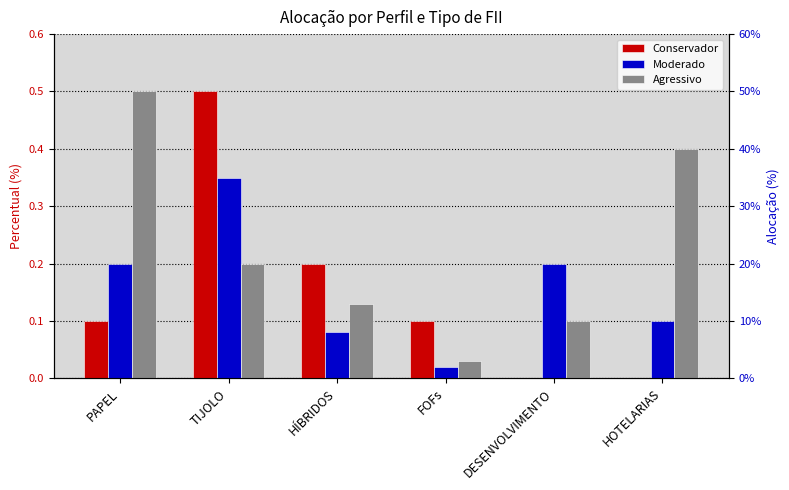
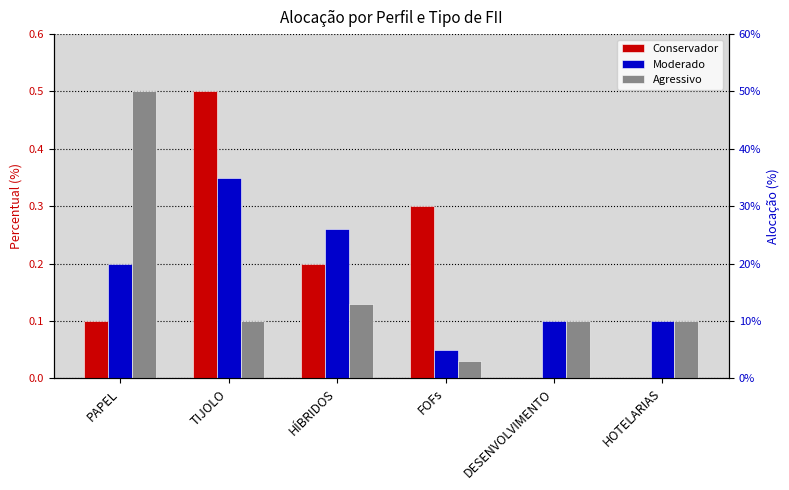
Agressivo, TIJOLO: 0.2 -> 0.1
Moderado, HÍBRIDOS: 0.08 -> 0.26
Conservador, FOFs: 0.1 -> 0.3
Moderado, FOFs: 0.02 -> 0.05
Moderado, DESENVOLVIMENTO: 0.2 -> 0.1
Agressivo, HOTELARIAS: 0.4 -> 0.1
